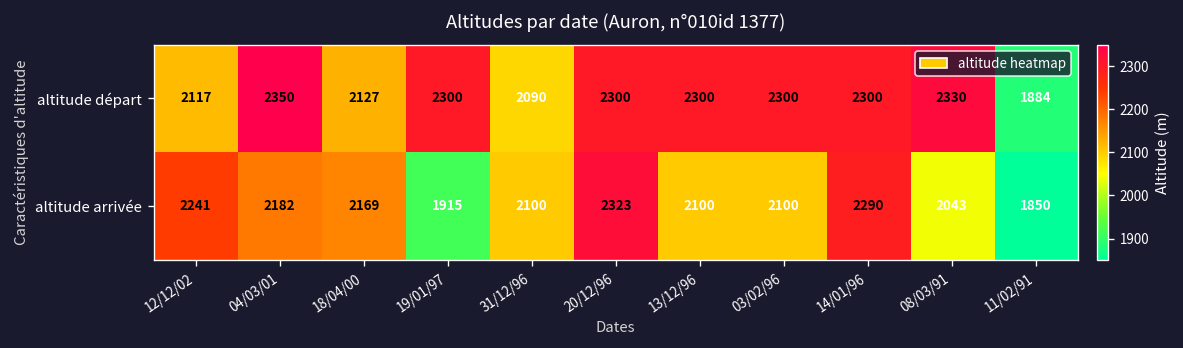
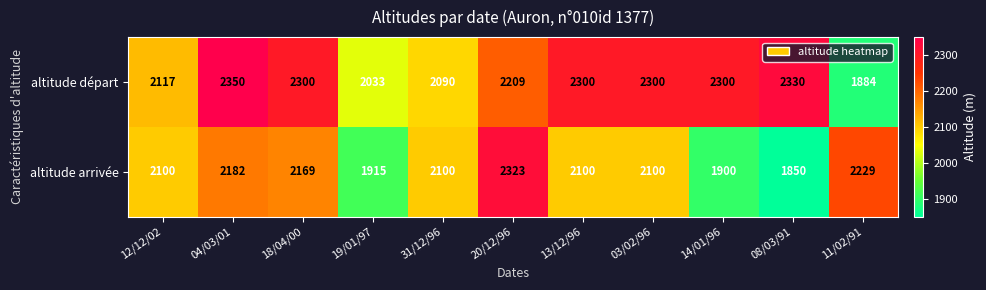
altitude départ, 18/04/00: 2127 -> 2300
altitude départ, 19/01/97: 2300 -> 2033
altitude départ, 20/12/96: 2300 -> 2209
altitude arrivée, 12/12/02: 2241 -> 2100
altitude arrivée, 14/01/96: 2290 -> 1900
altitude arrivée, 08/03/91: 2043 -> 1850
altitude arrivée, 11/02/91: 1850 -> 2229
